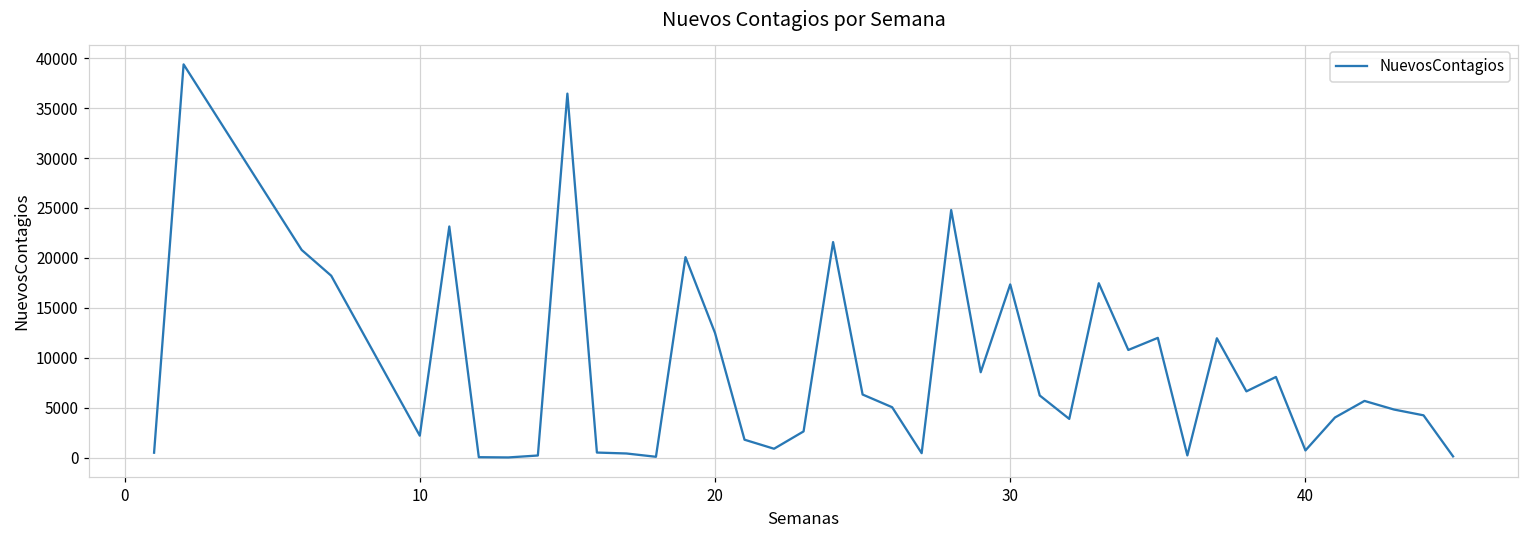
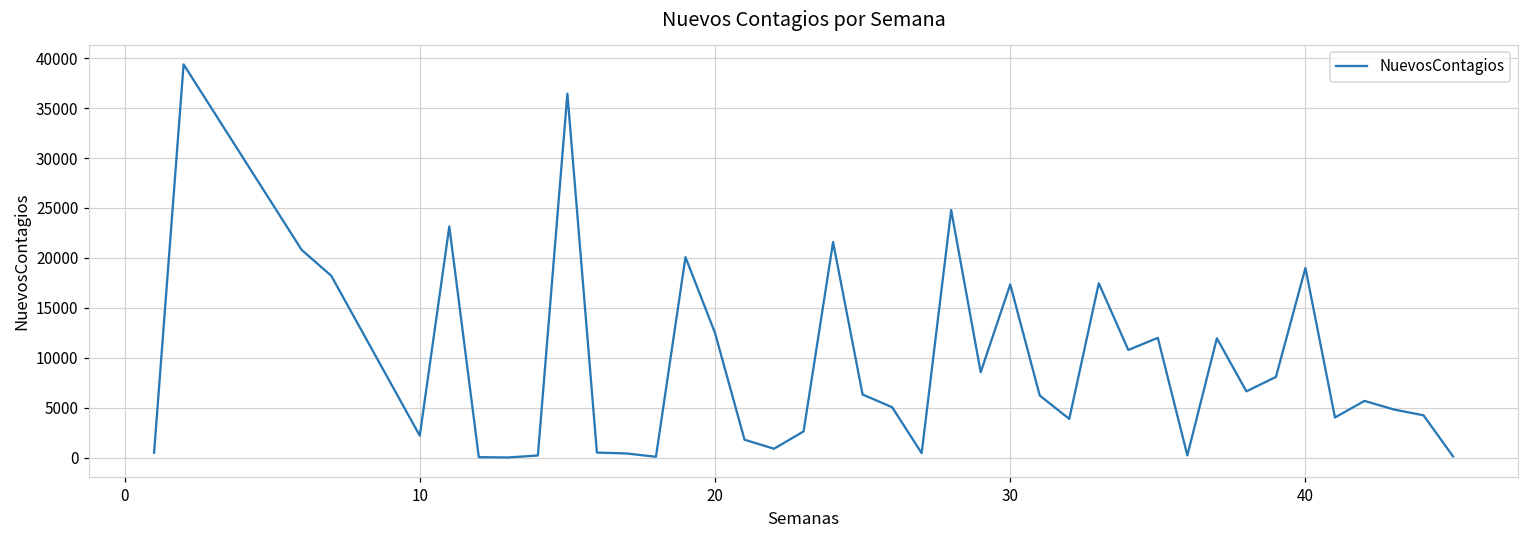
40: 1000 -> 19000
